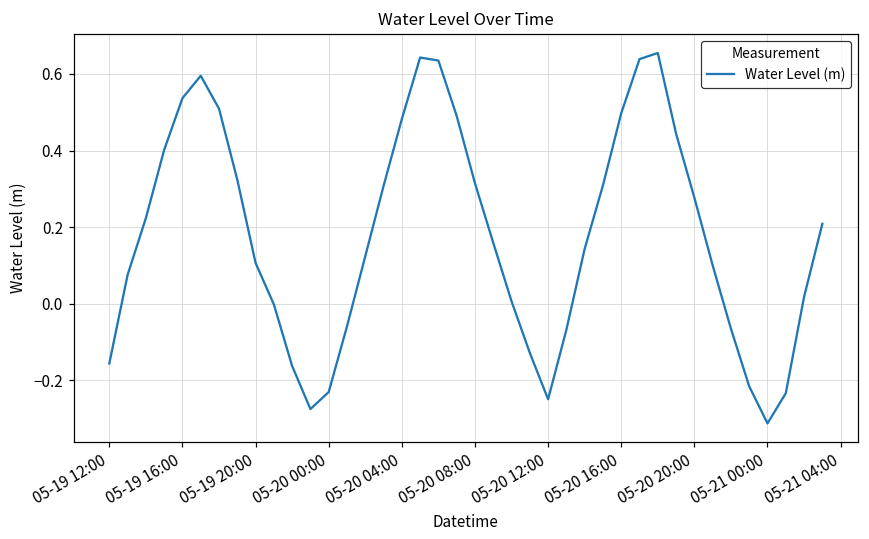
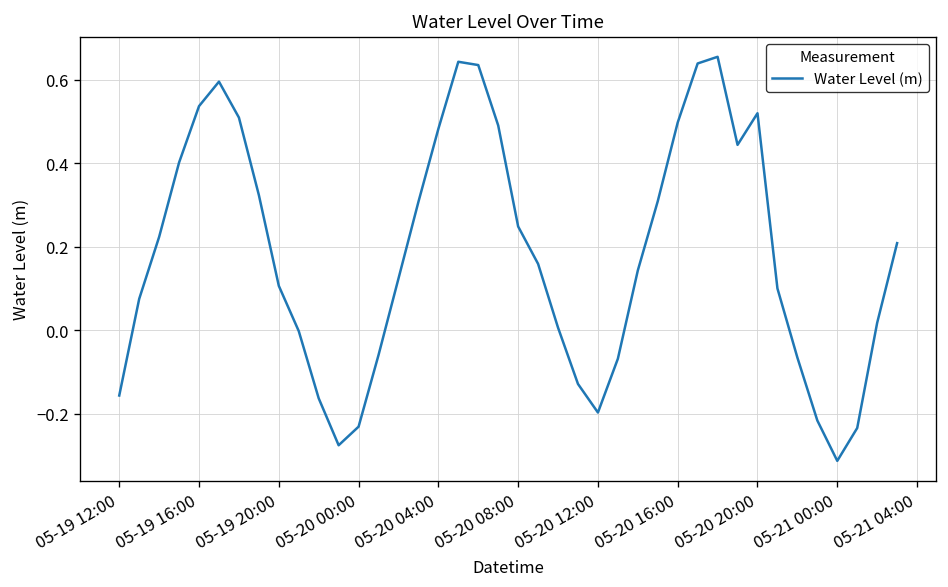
05-20 08:00: 0.31 -> 0.25
05-20 12:00: -0.25 -> -0.20
05-20 20:00: 0.28 -> 0.52
